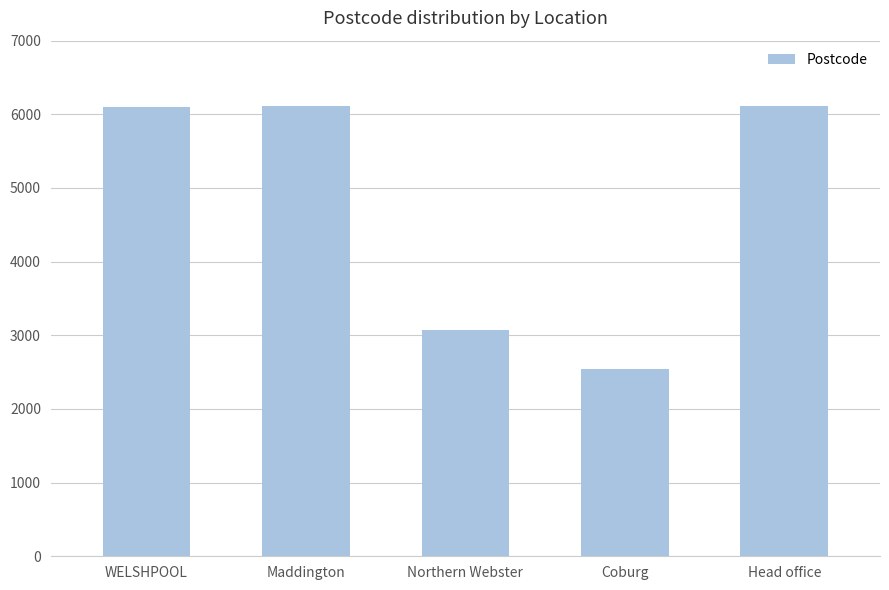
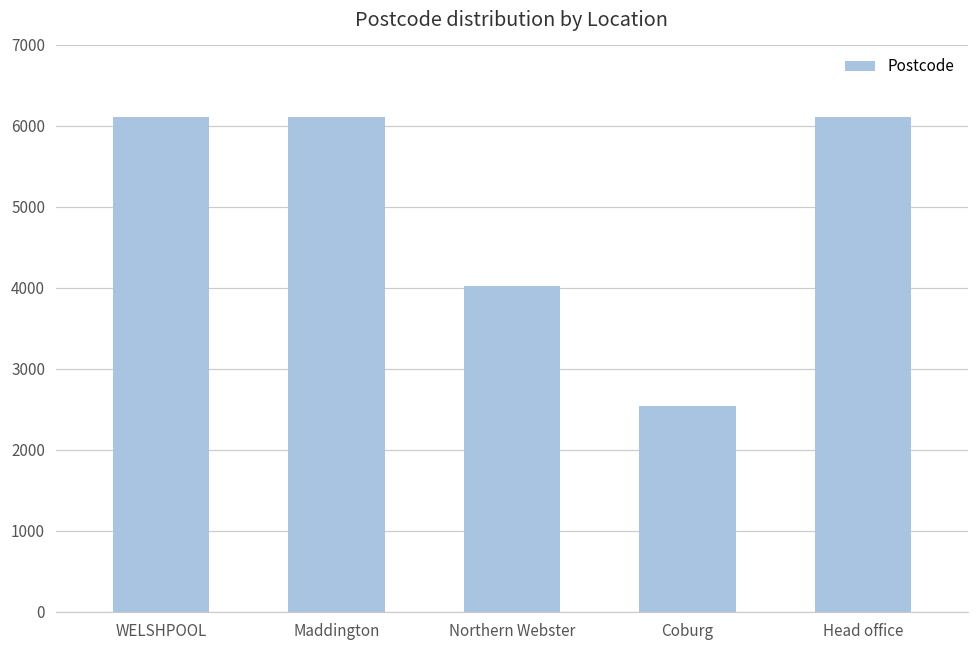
Northern Webster: 3100 -> 4000
